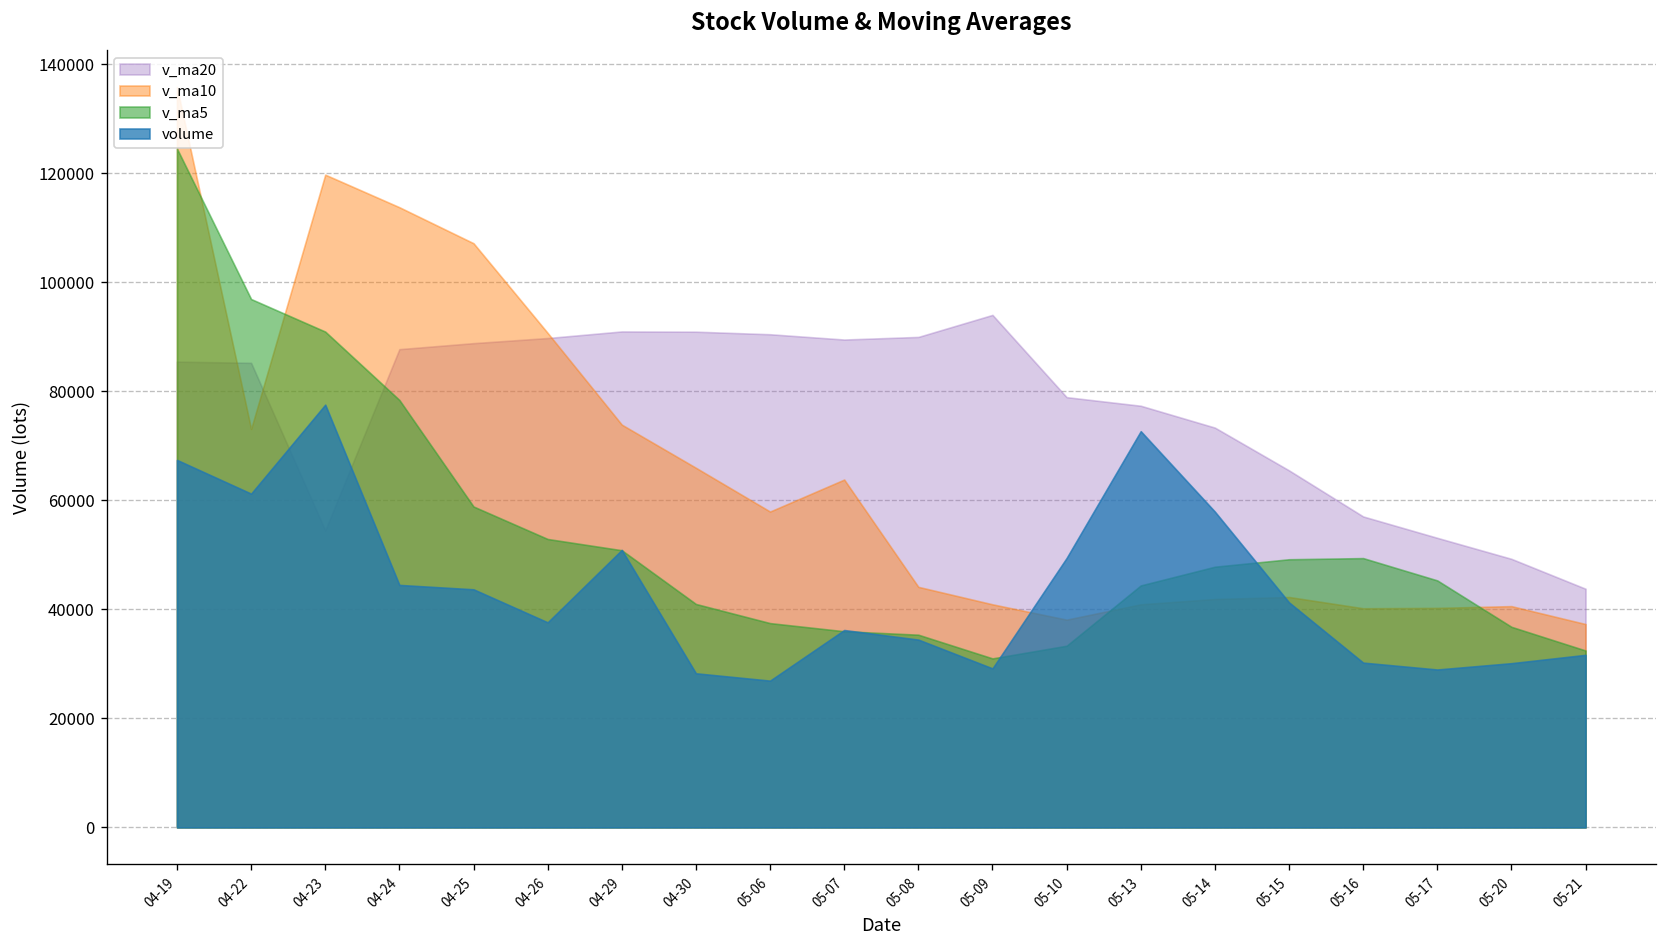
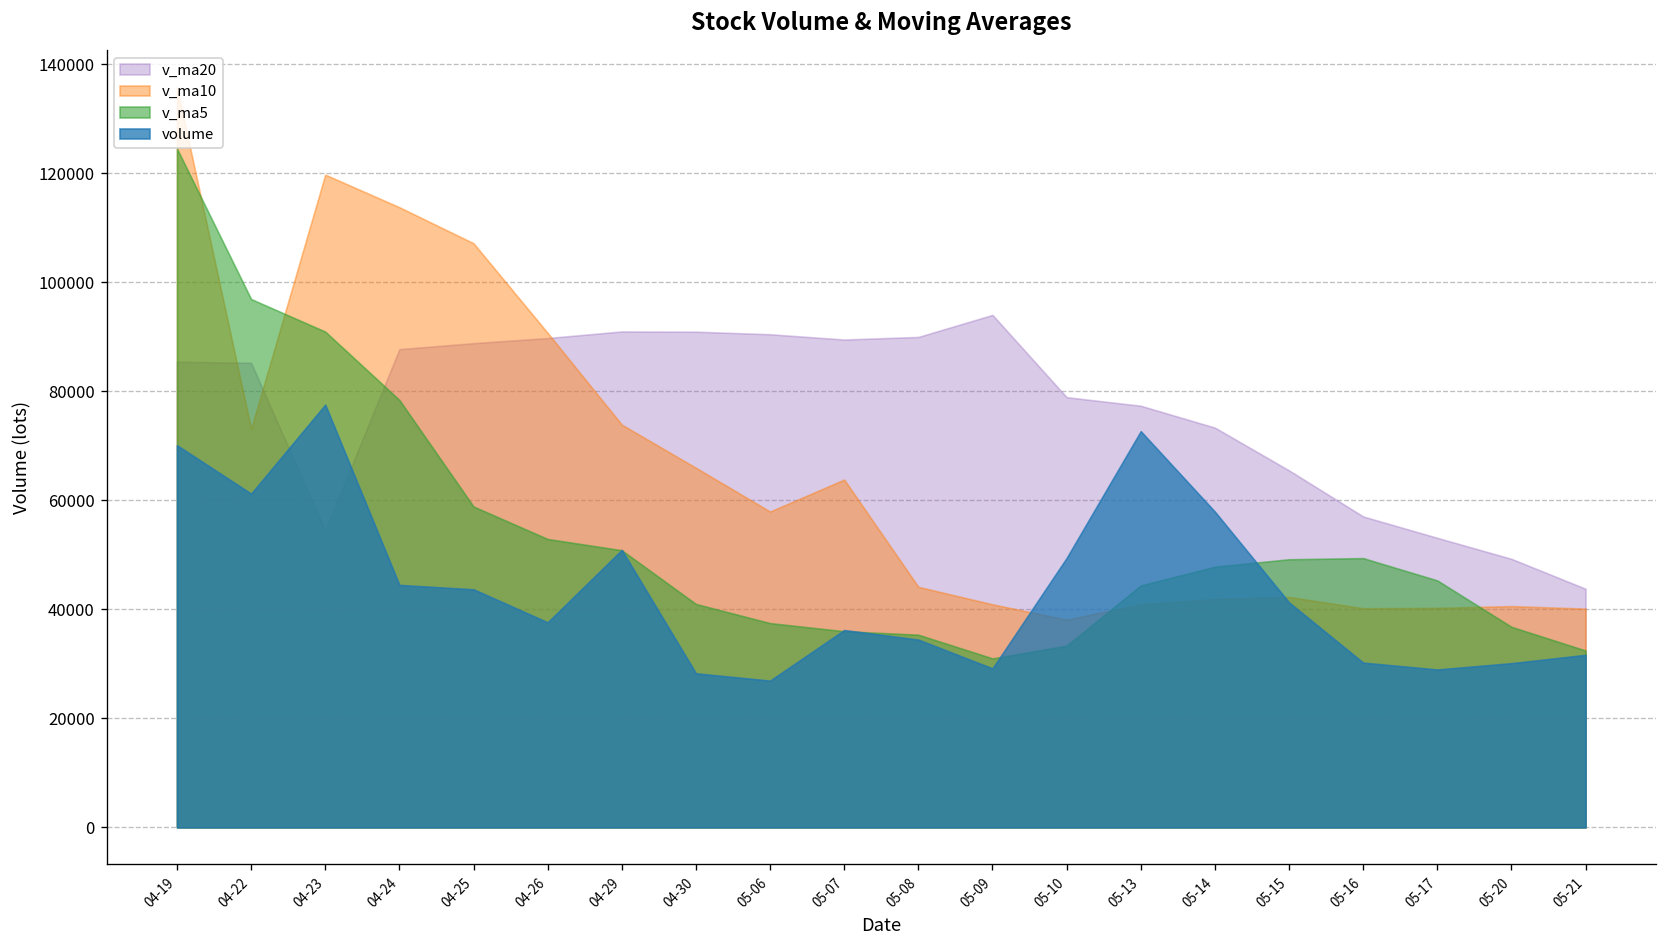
volume, 04-19: 67000 -> 70000
v_ma10, 05-21: 37000 -> 40000
